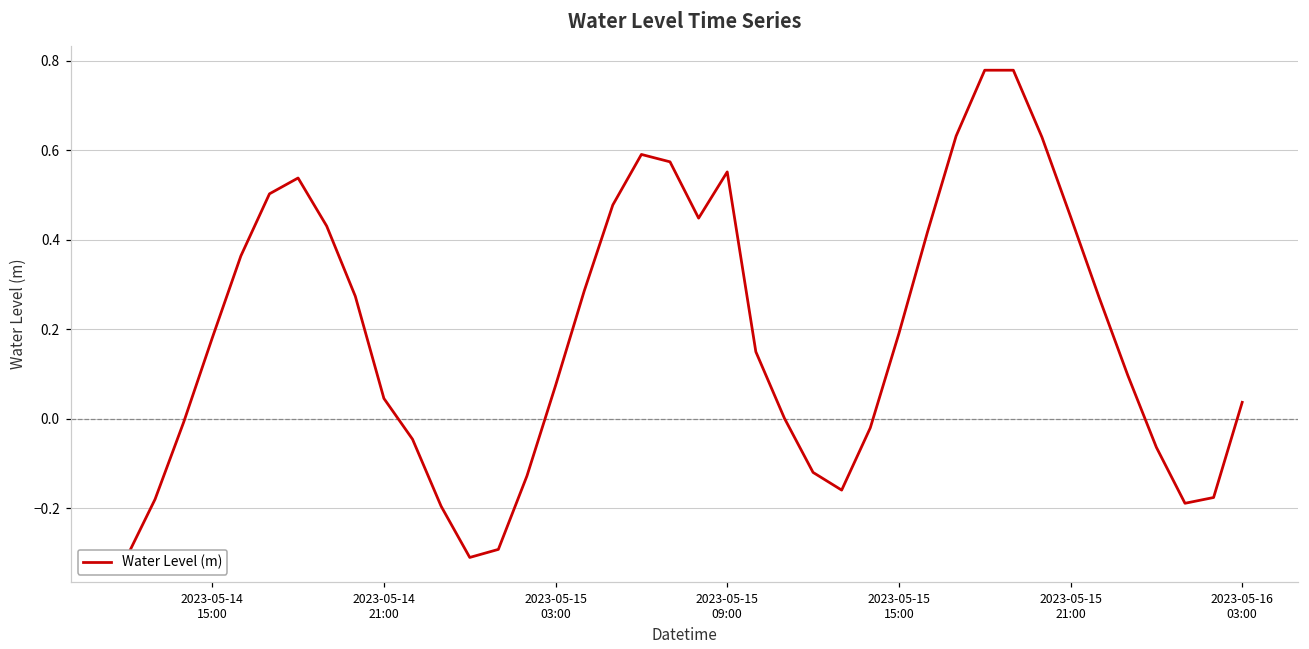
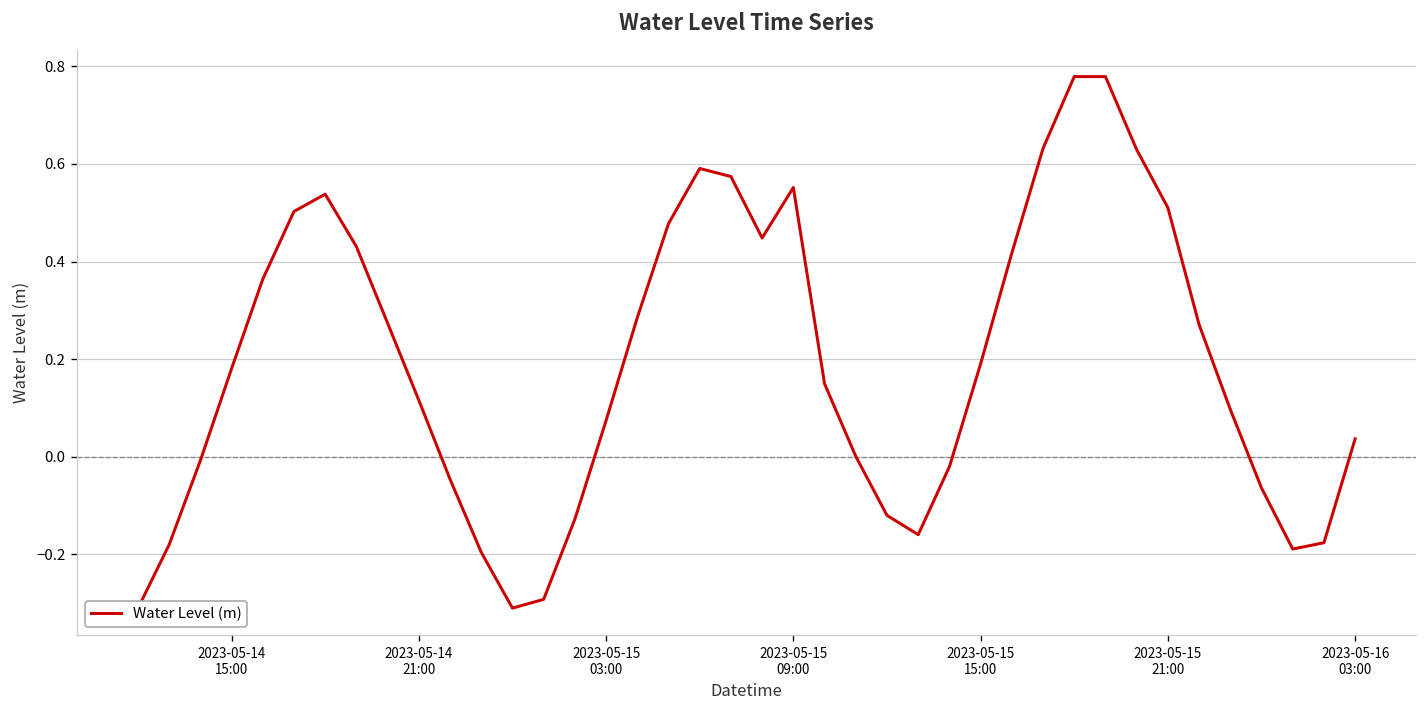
2023-05-14 21:00: 0.05 -> 0.12
2023-05-15 21:00: 0.45 -> 0.51
